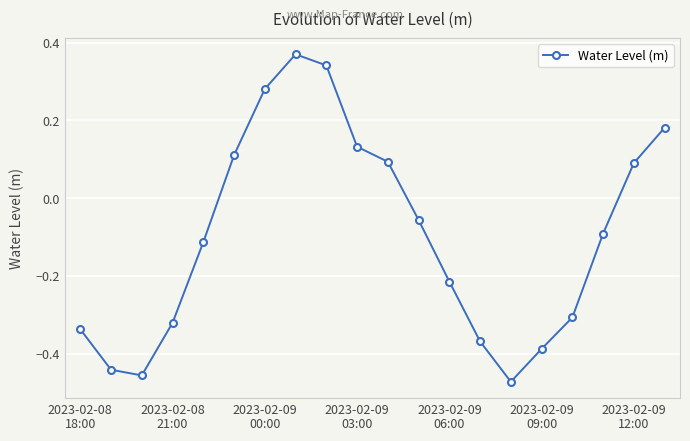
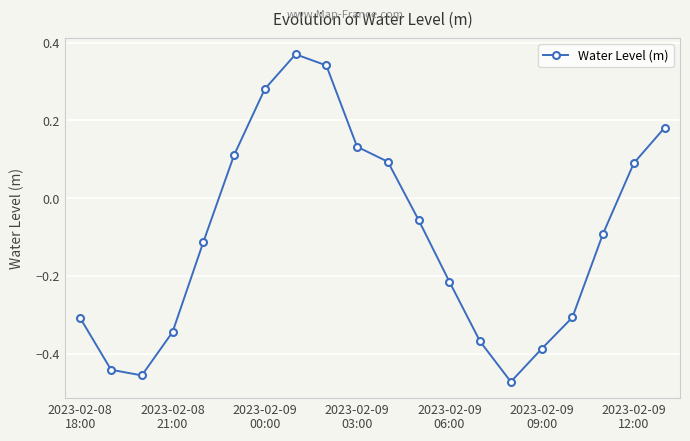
2023-02-08 18:00: -0.34 -> -0.31
2023-02-08 21:00: -0.32 -> -0.34
